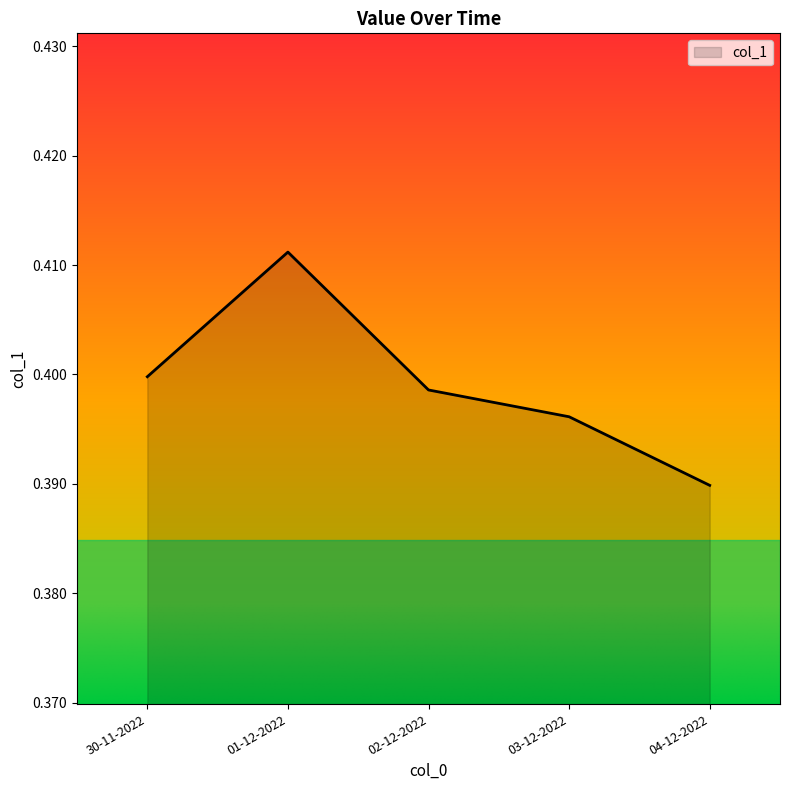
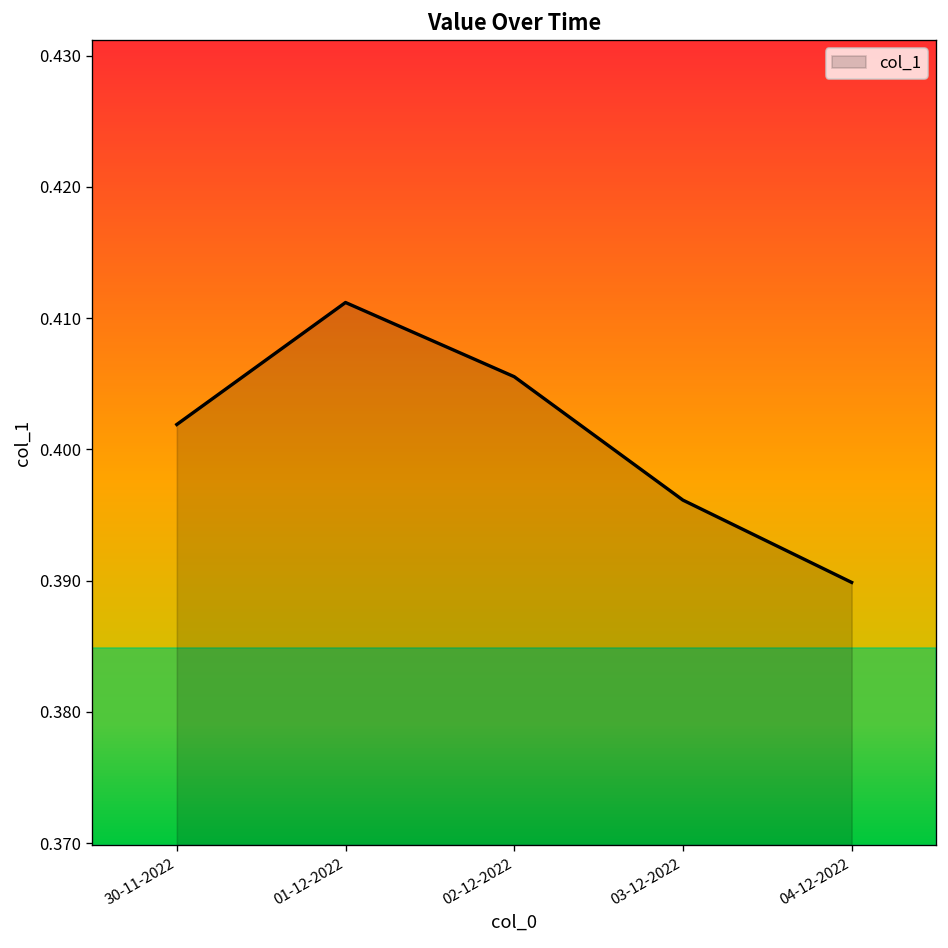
30-11-2022: 0.3998 -> 0.4019
02-12-2022: 0.3986 -> 0.4055
